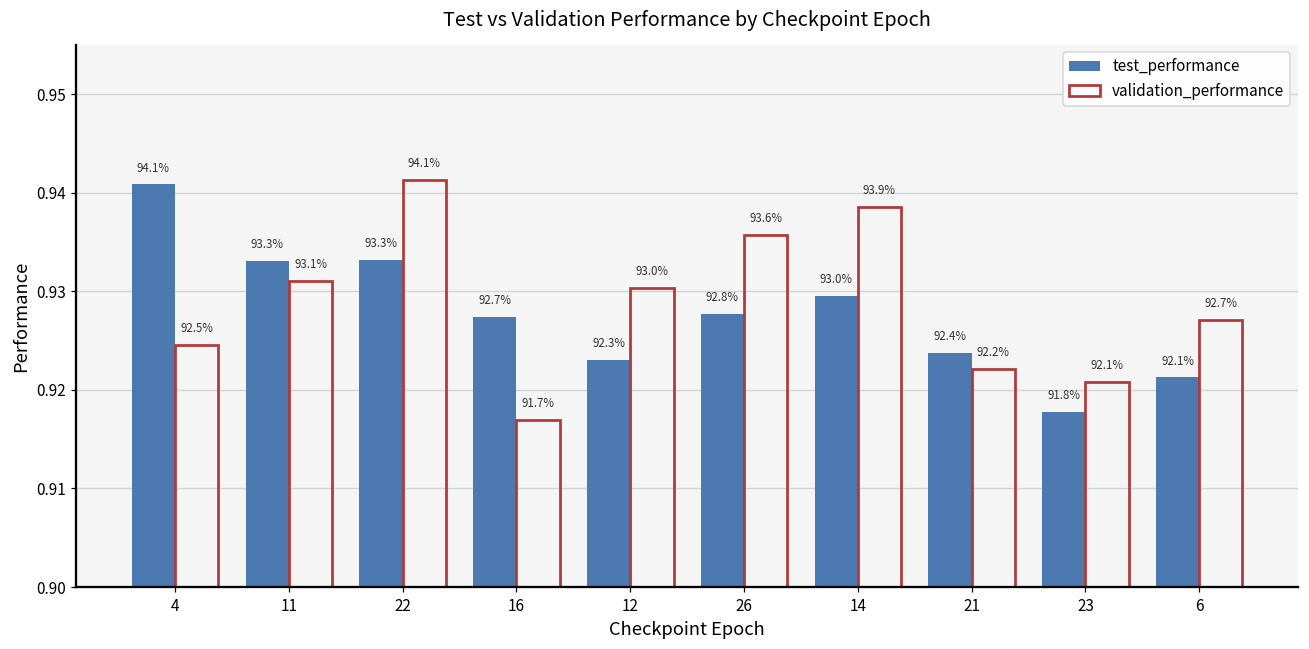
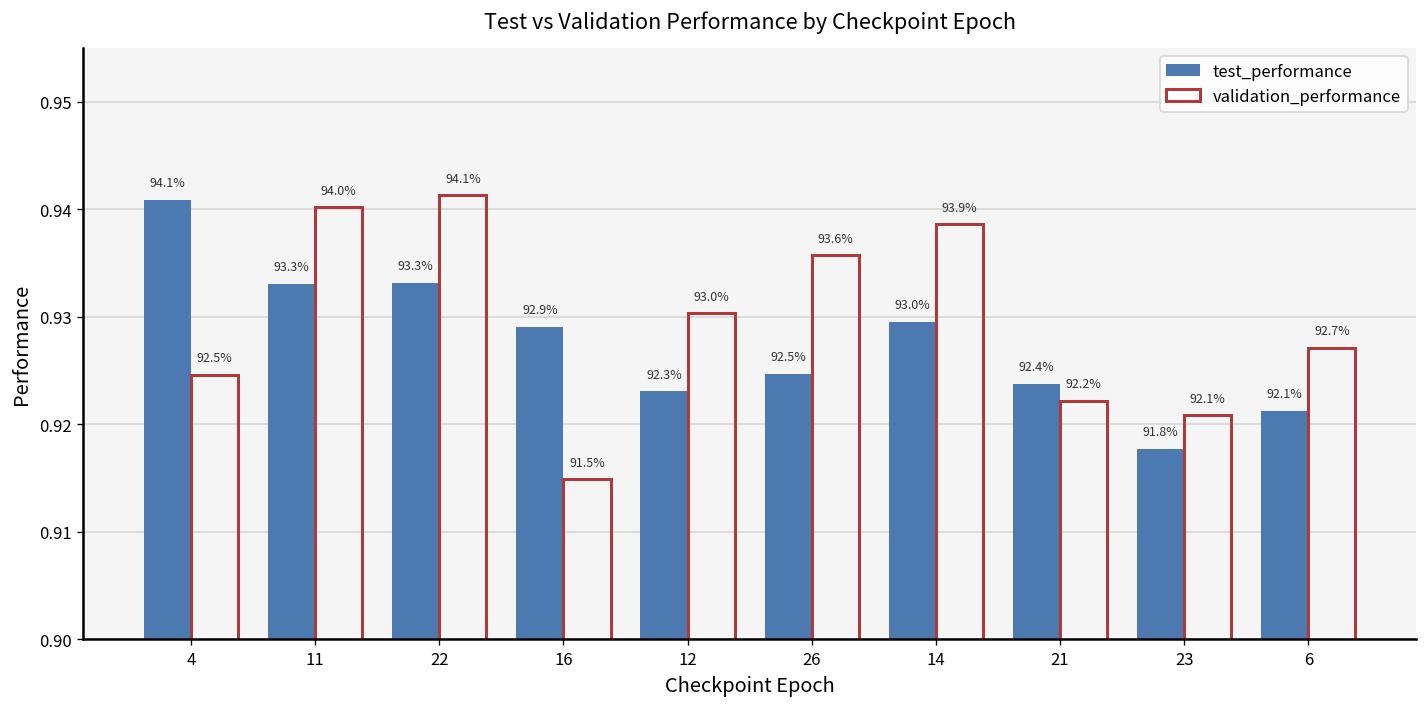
validation_performance, 11: 93.1% -> 94.0%
test_performance, 16: 92.7% -> 92.9%
validation_performance, 16: 91.7% -> 91.5%
test_performance, 26: 92.8% -> 92.5%
